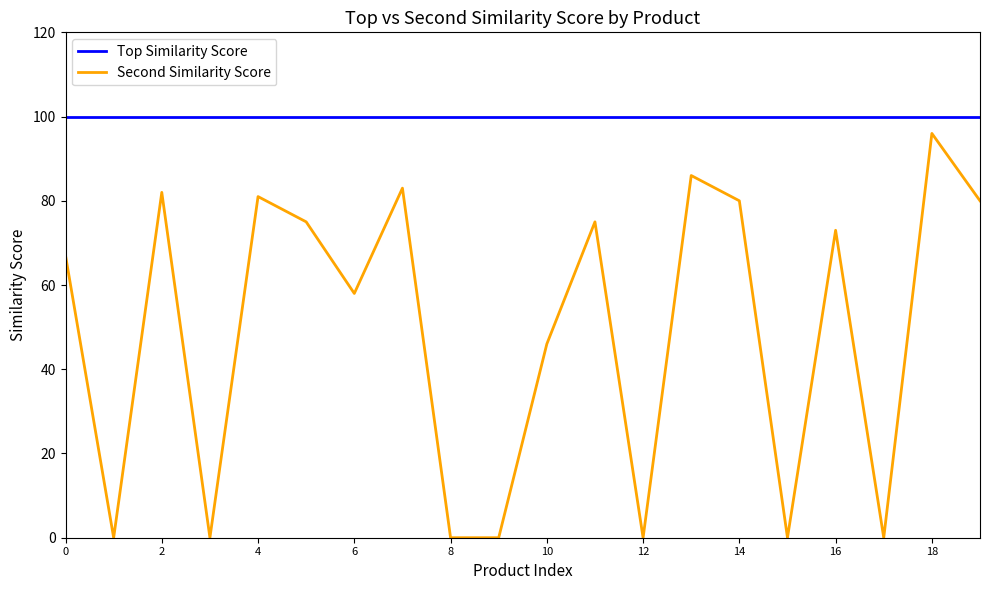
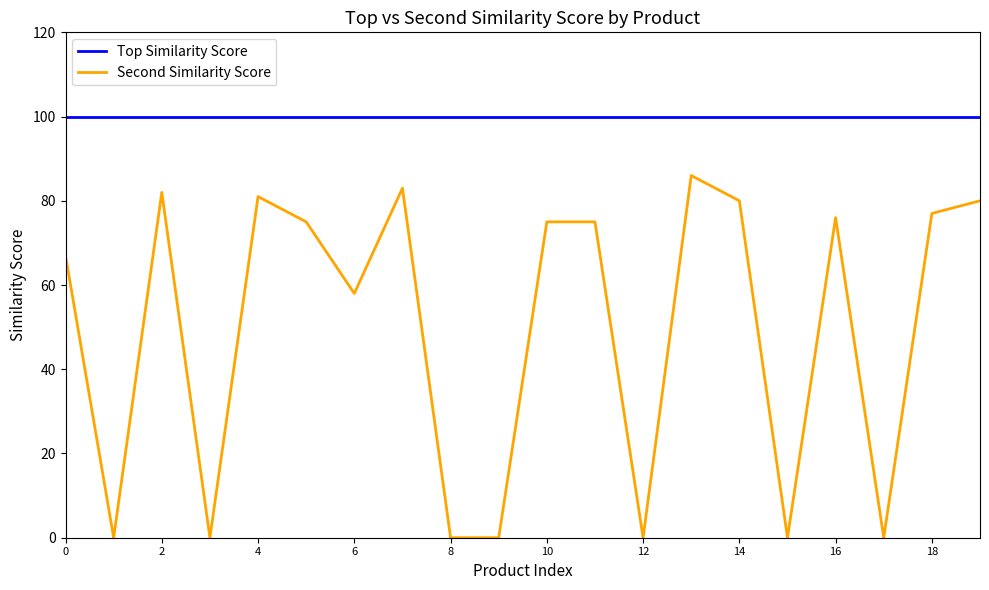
Second Similarity Score, 10: 46 -> 75
Second Similarity Score, 16: 73 -> 76
Second Similarity Score, 18: 96 -> 77
